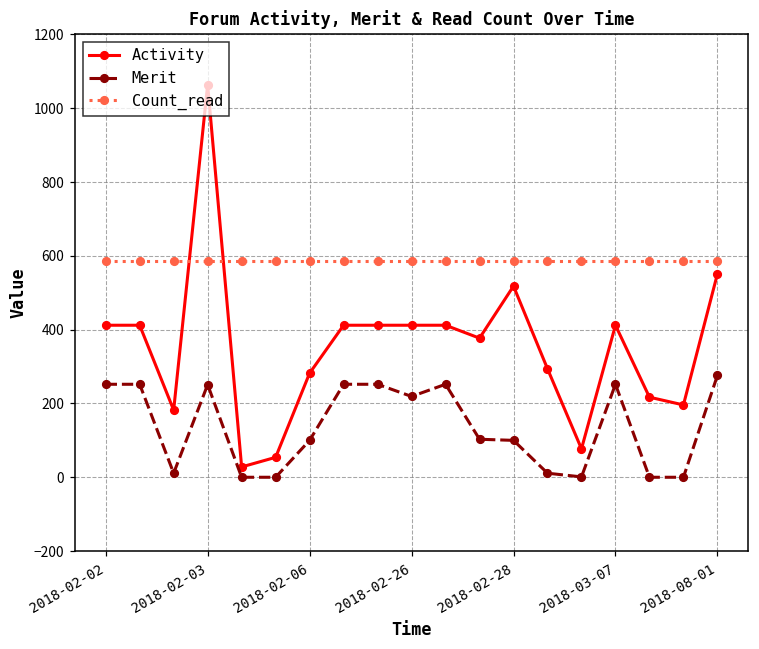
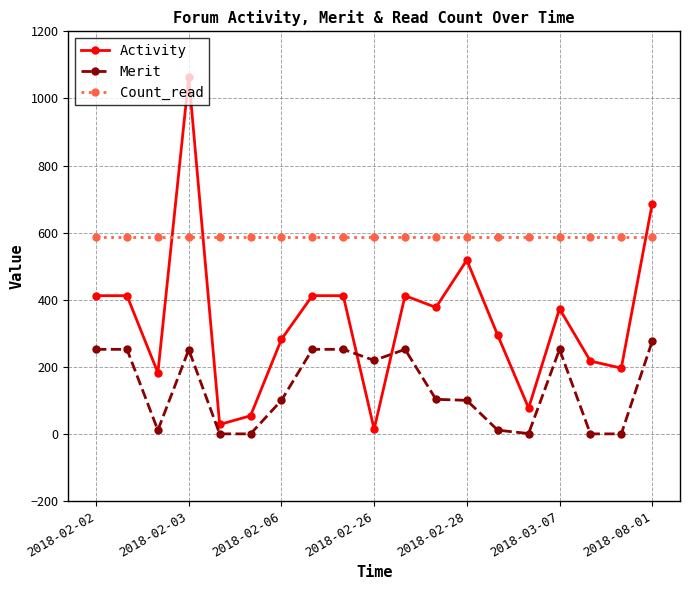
Activity, 2018-02-26: 410 -> 10
Activity, 2018-03-07: 410 -> 370
Activity, 2018-08-01: 550 -> 690
